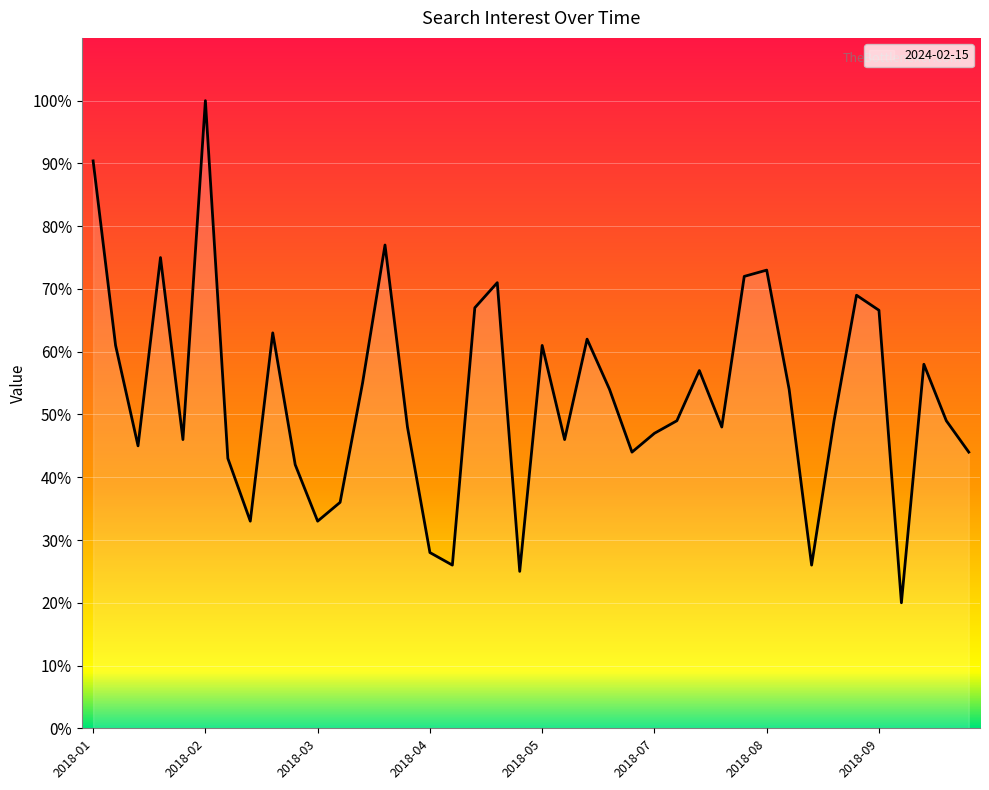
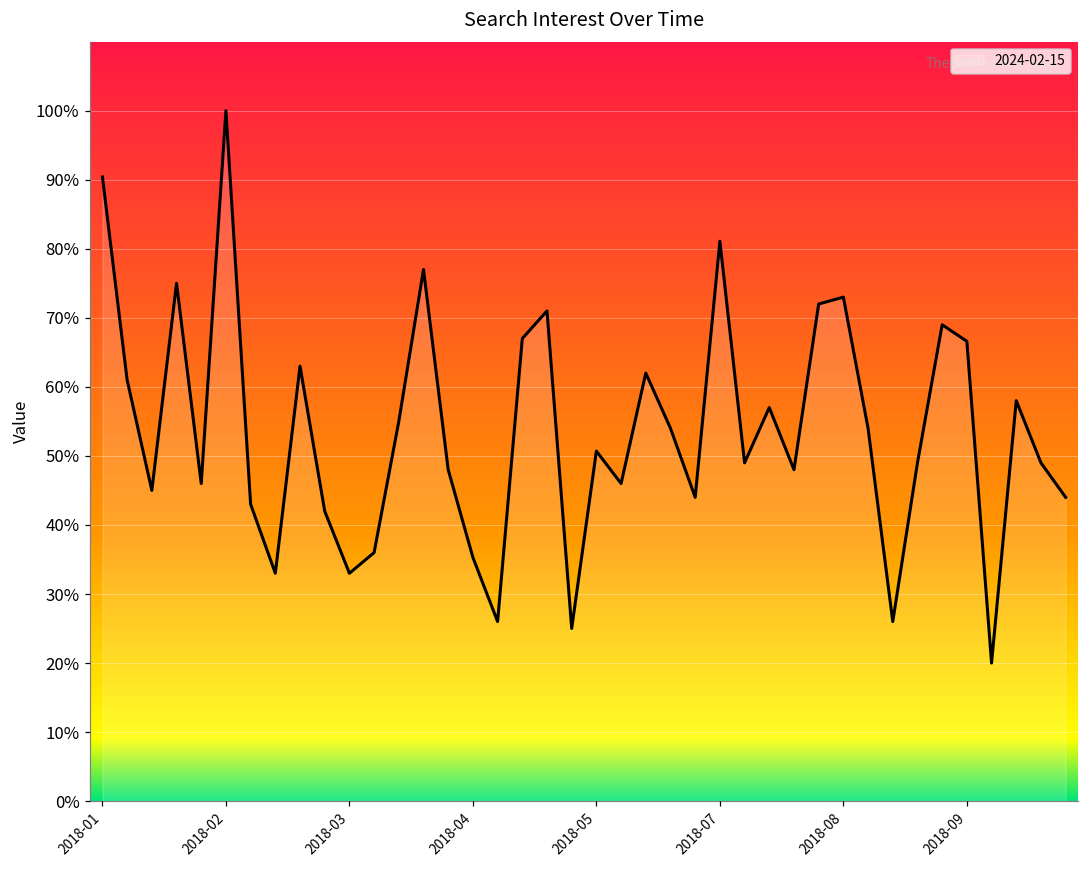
2018-04: 28% -> 35%
2018-05: 61% -> 51%
2018-07: 47% -> 81%
